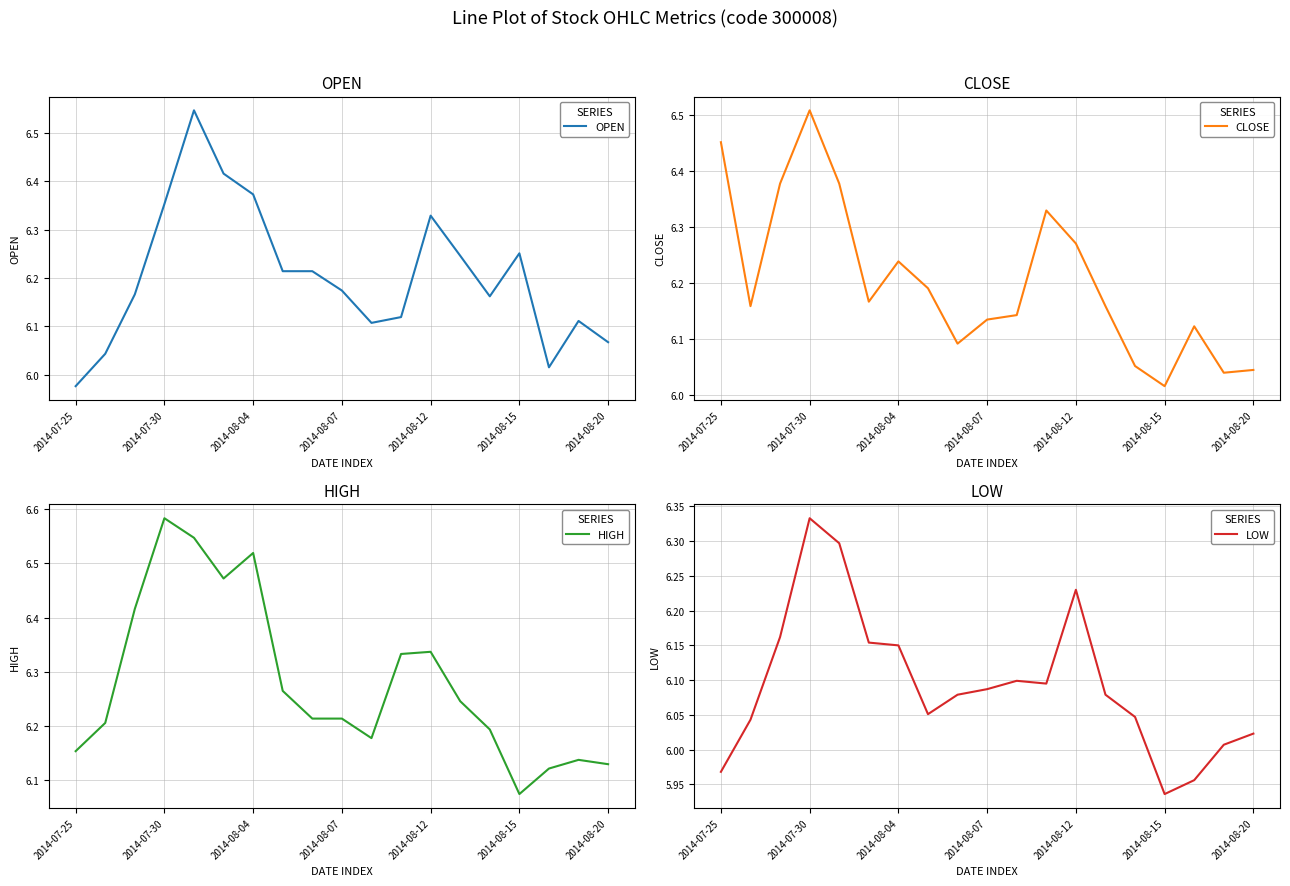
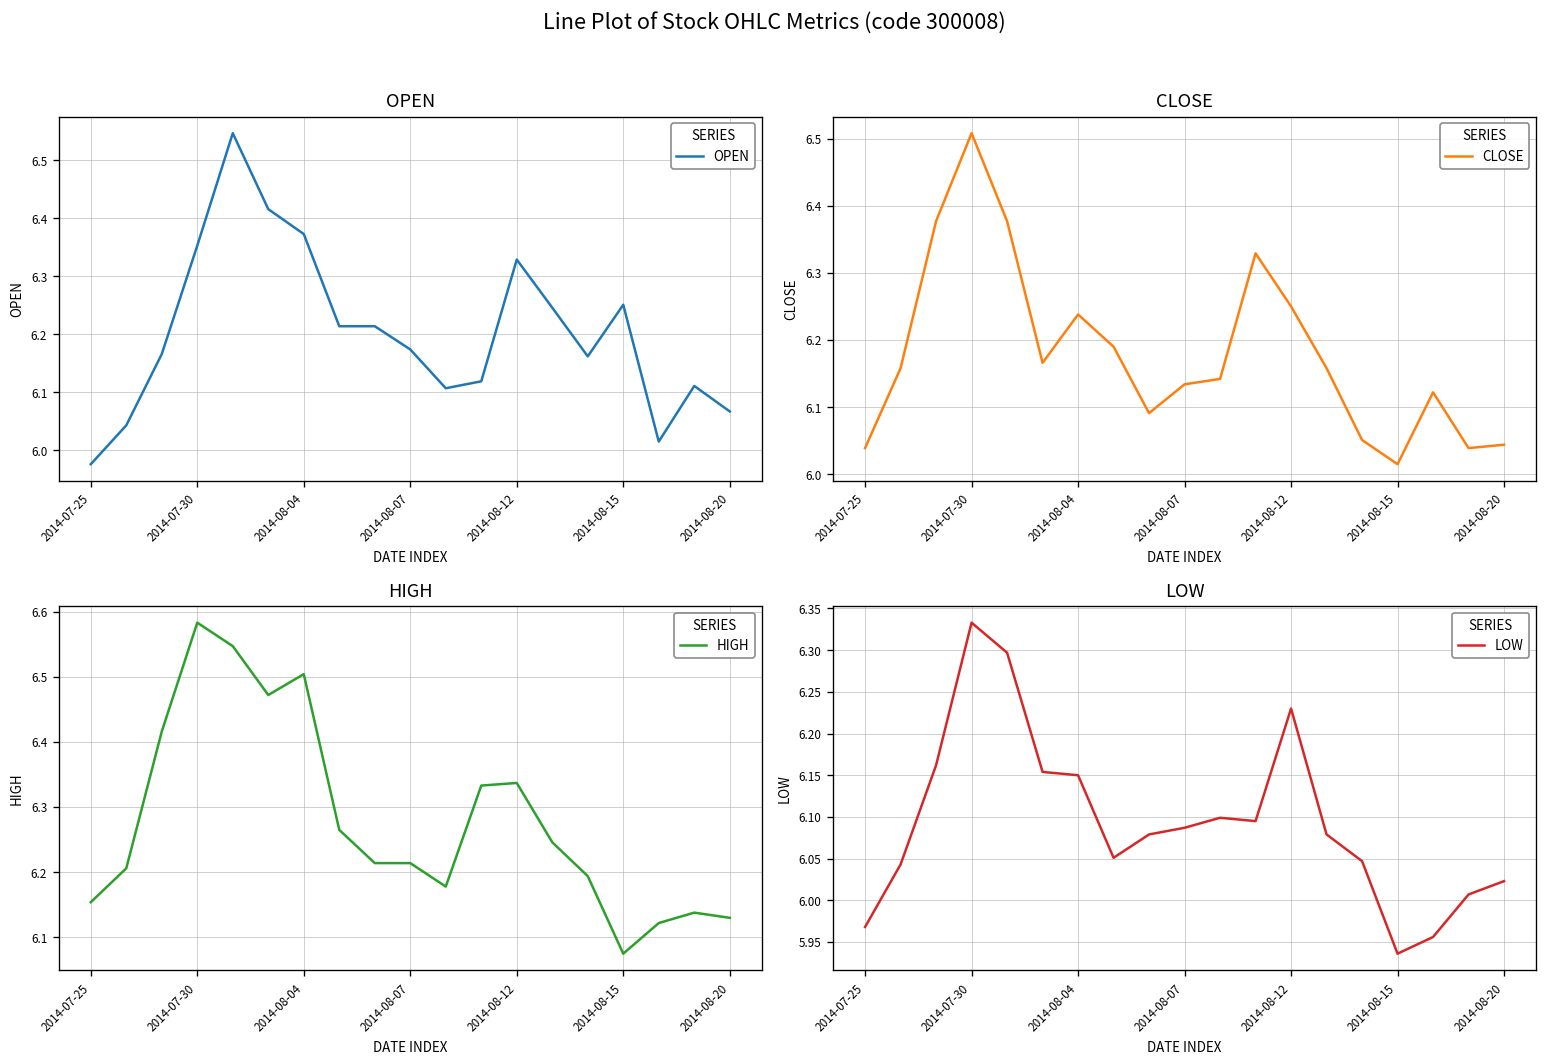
CLOSE, 2014-07-25: 6.45 -> 6.04
CLOSE, 2014-08-12: 6.27 -> 6.25
HIGH, 2014-08-04: 6.52 -> 6.50
